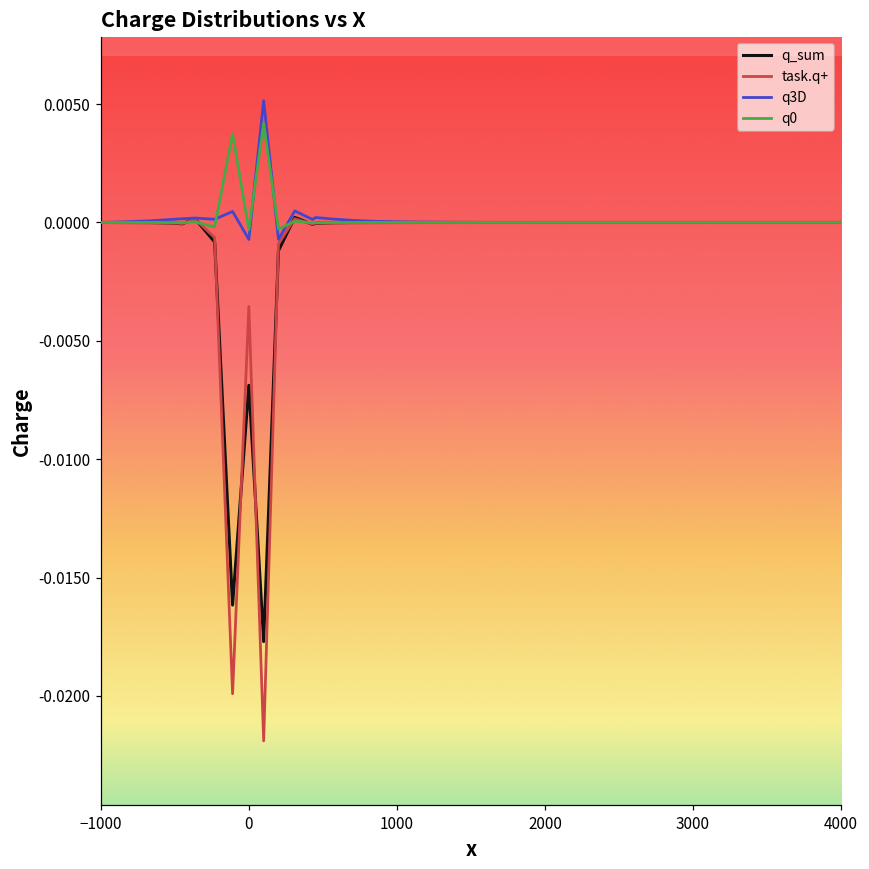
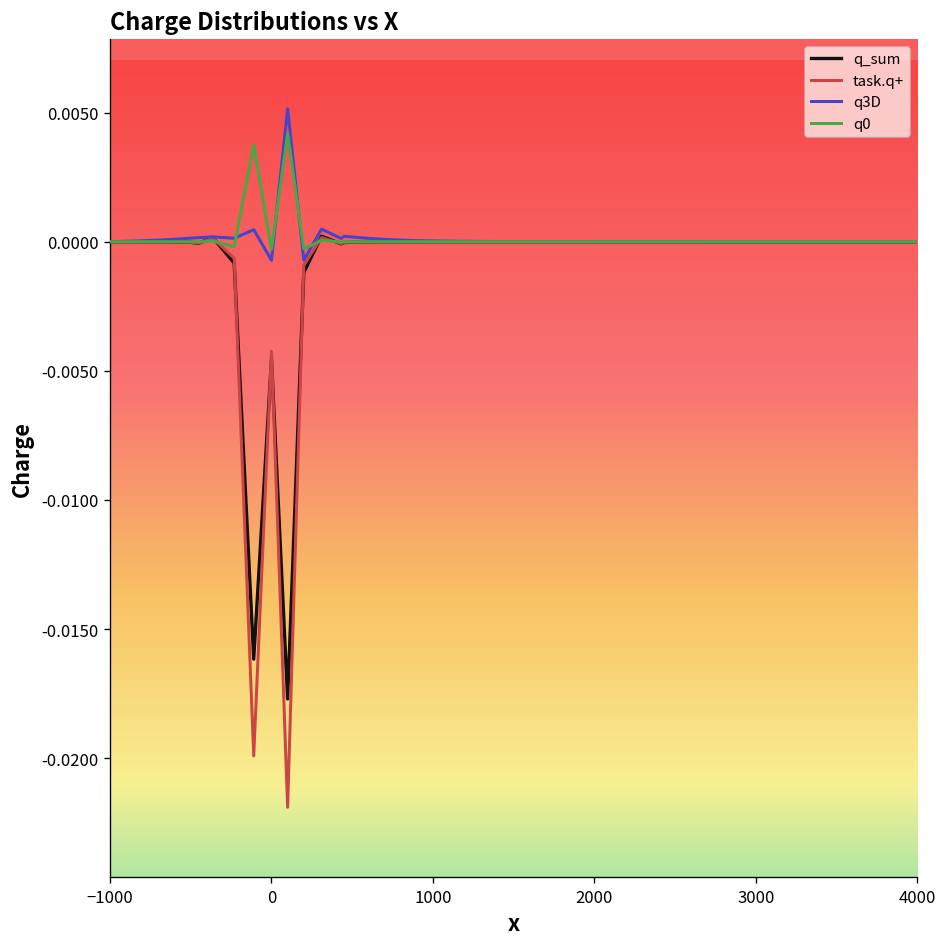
q_sum, 0: -0.0069 -> -0.0045
task.q+, 0: -0.0035 -> -0.0042
